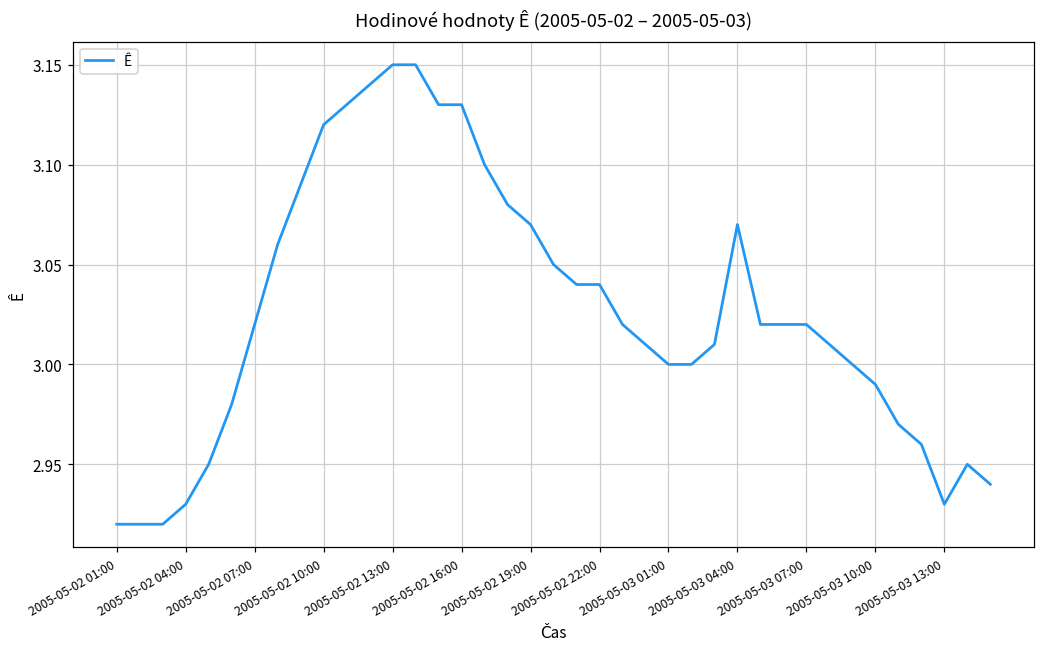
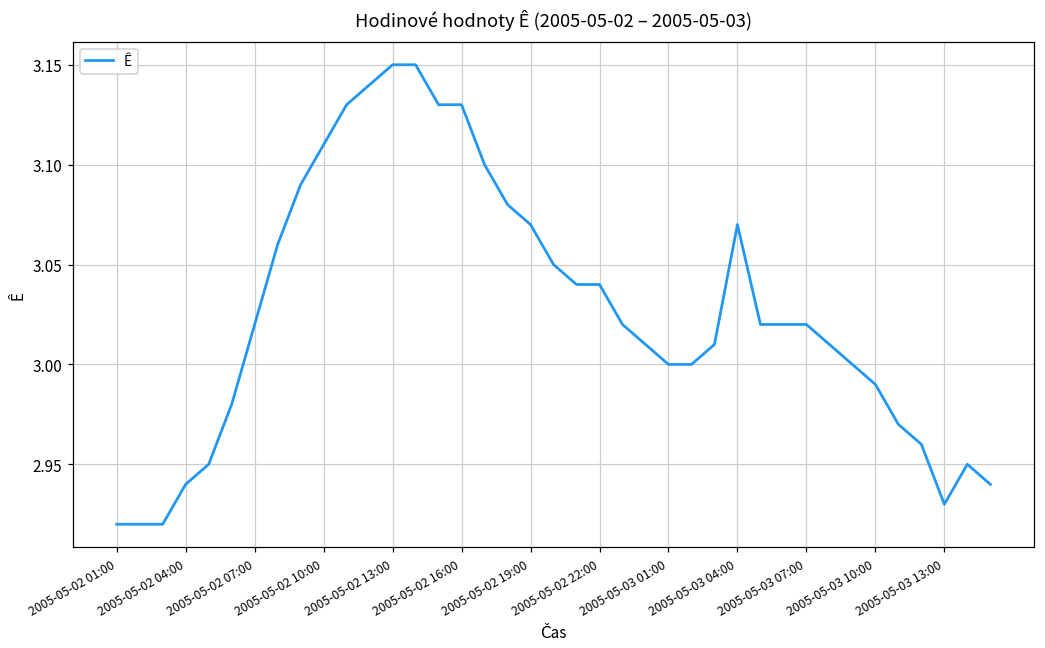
2005-05-02 04:00: 2.93 -> 2.94
2005-05-02 10:00: 3.12 -> 3.11
